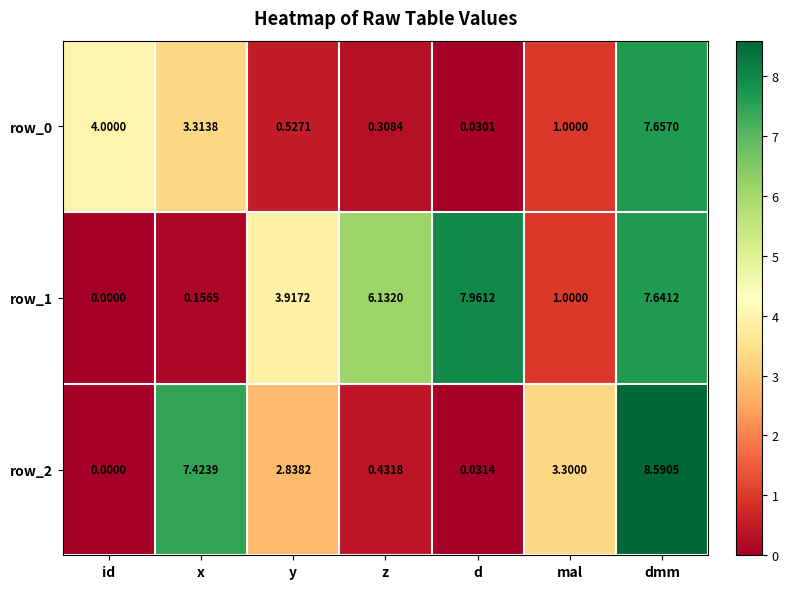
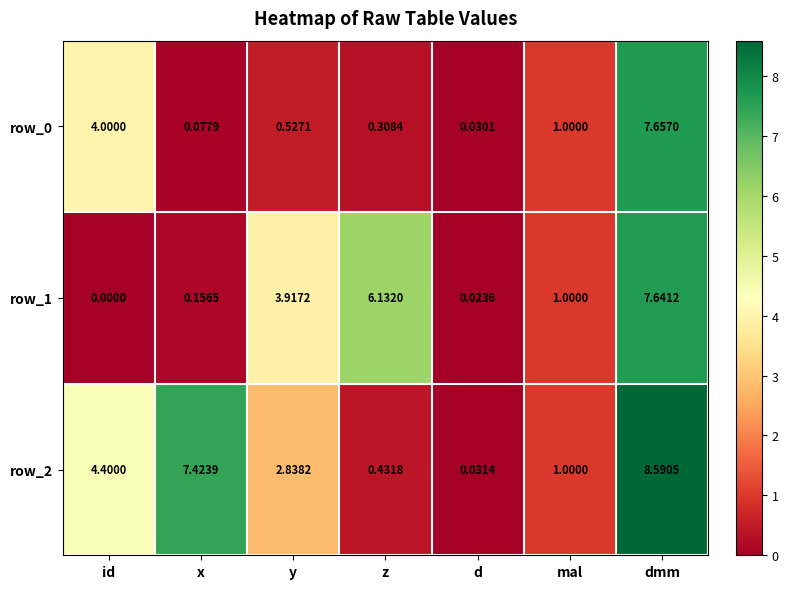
row_0, x: 3.3138 -> 0.0779
row_1, d: 7.9612 -> 0.0236
row_2, id: 0.0000 -> 4.4000
row_2, mal: 3.3000 -> 1.0000
